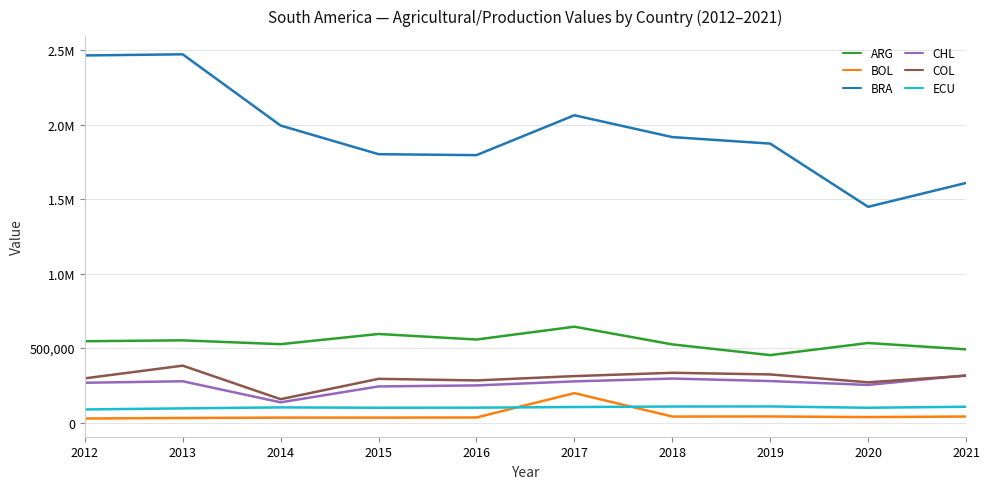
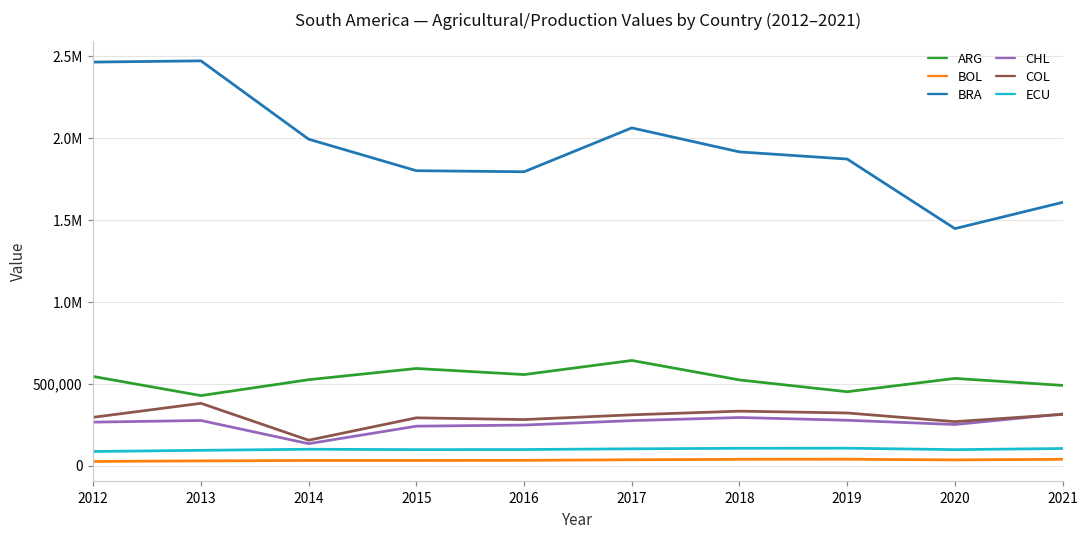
ARG, 2013: 550,000 -> 430,000
BOL, 2017: 200,000 -> 40,000
